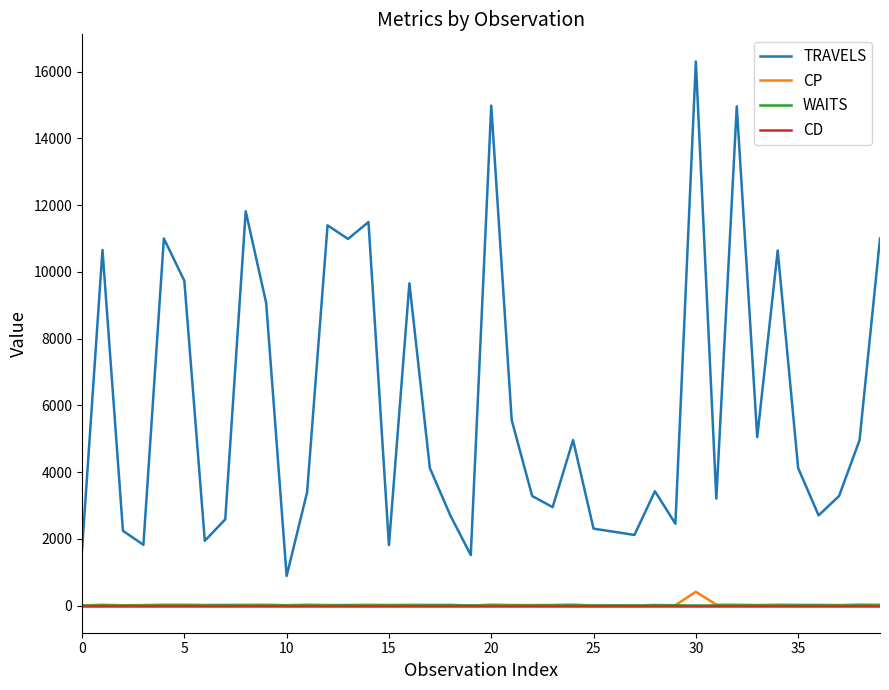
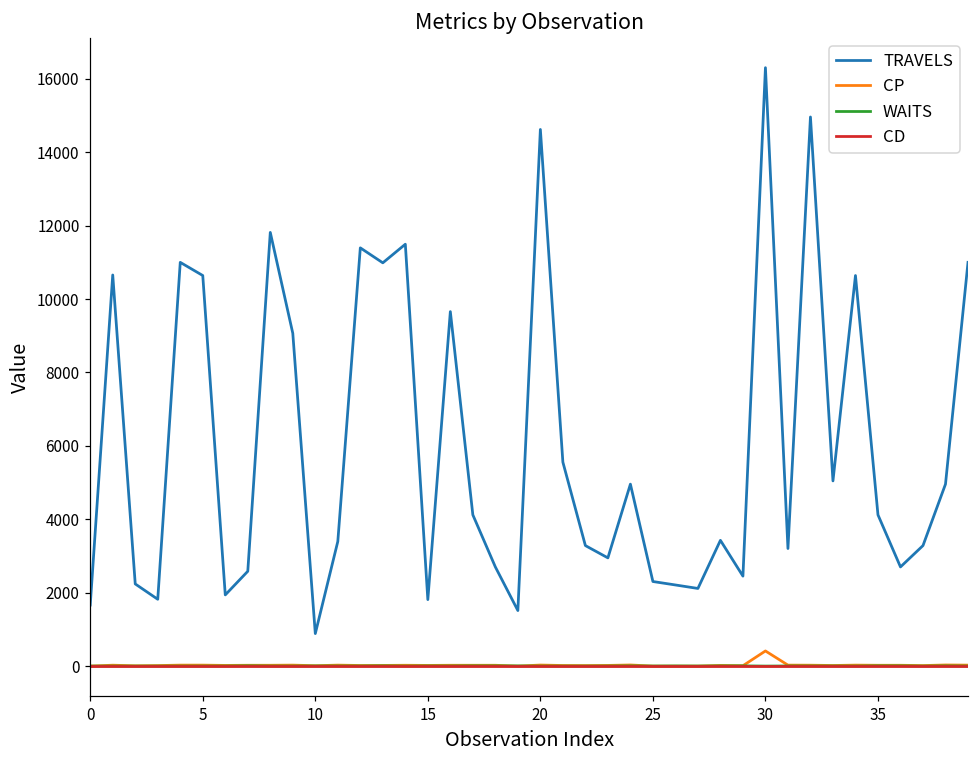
TRAVELS, 5: 9700 -> 10600
TRAVELS, 20: 15000 -> 14600
